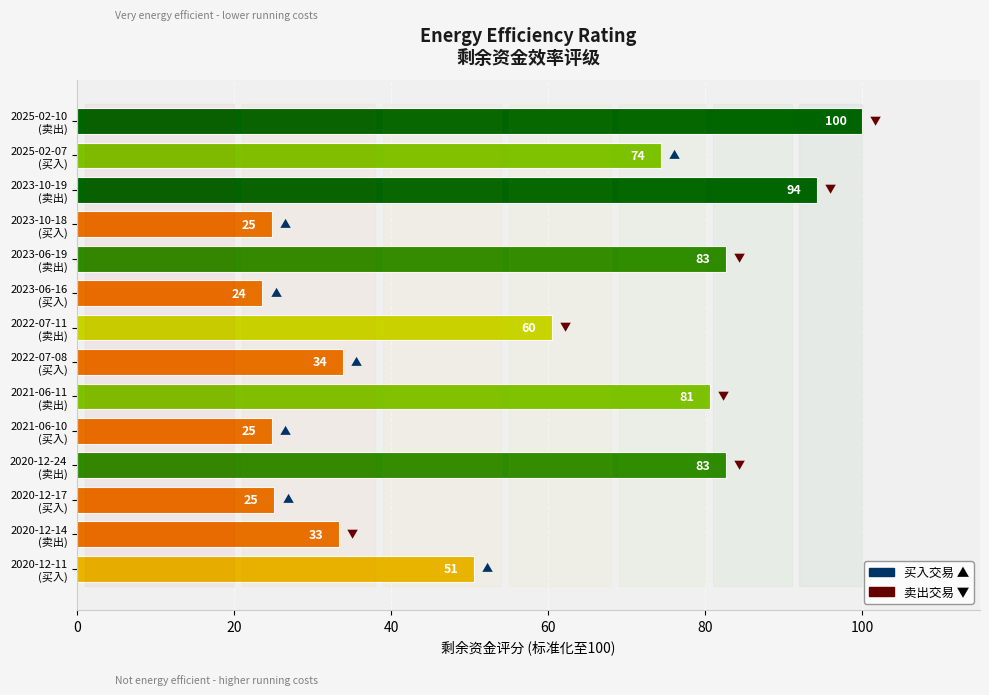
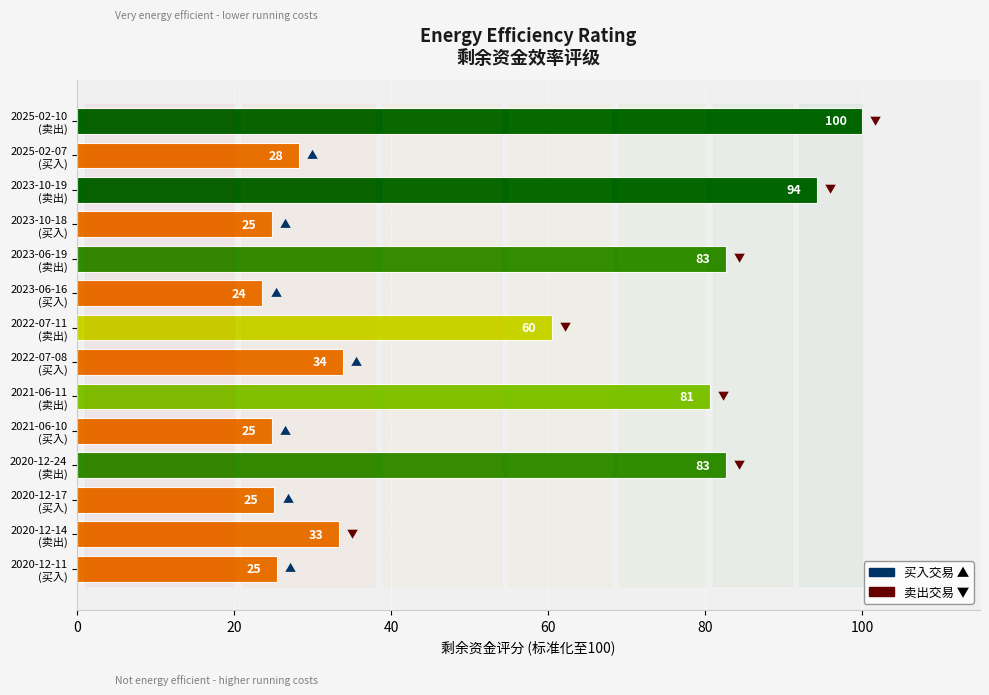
2025-02-07 (买入): 74 -> 28
2020-12-11 (买入): 51 -> 25
